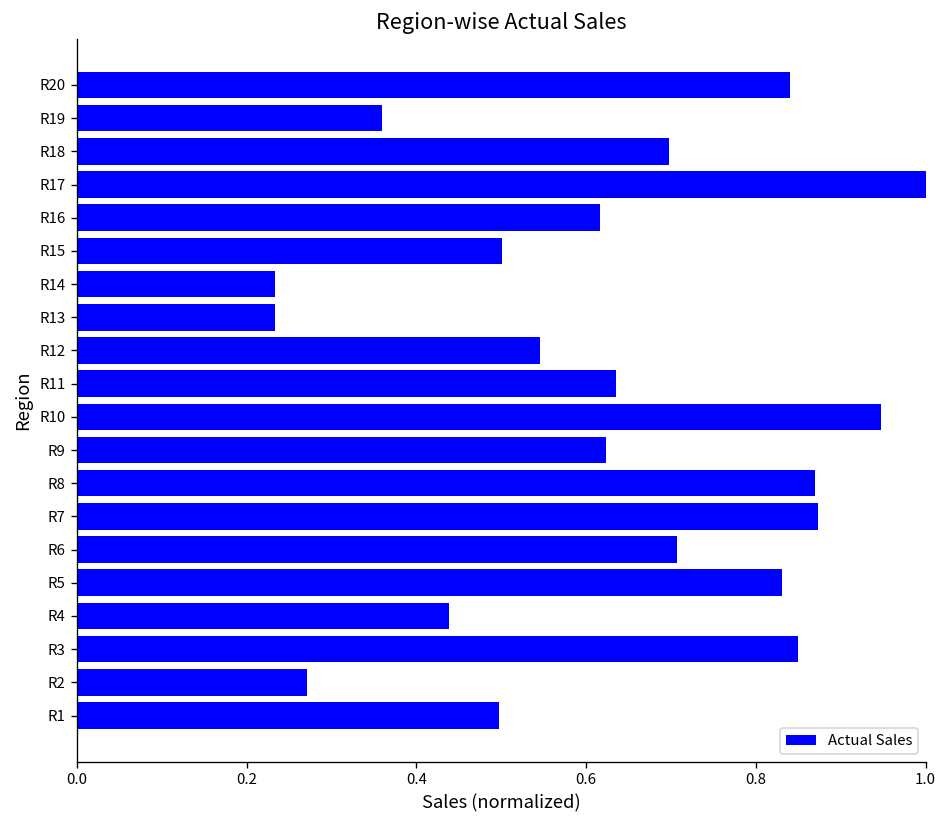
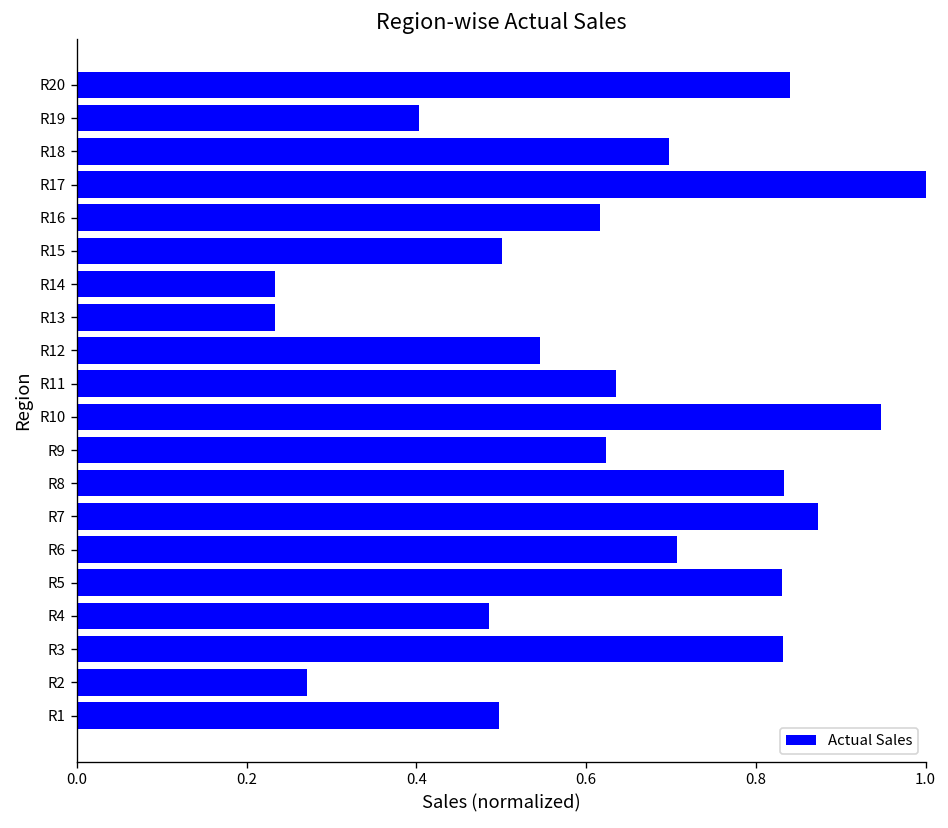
R19: 0.36 -> 0.40
R8: 0.87 -> 0.83
R4: 0.44 -> 0.49
R3: 0.85 -> 0.83
